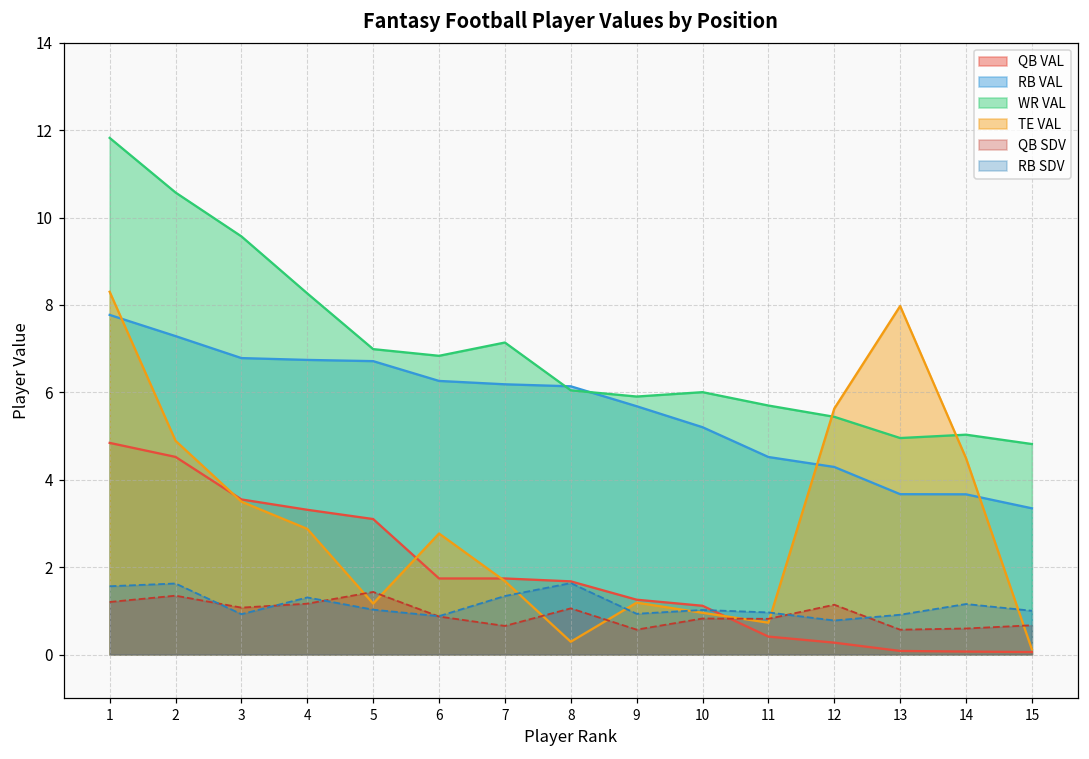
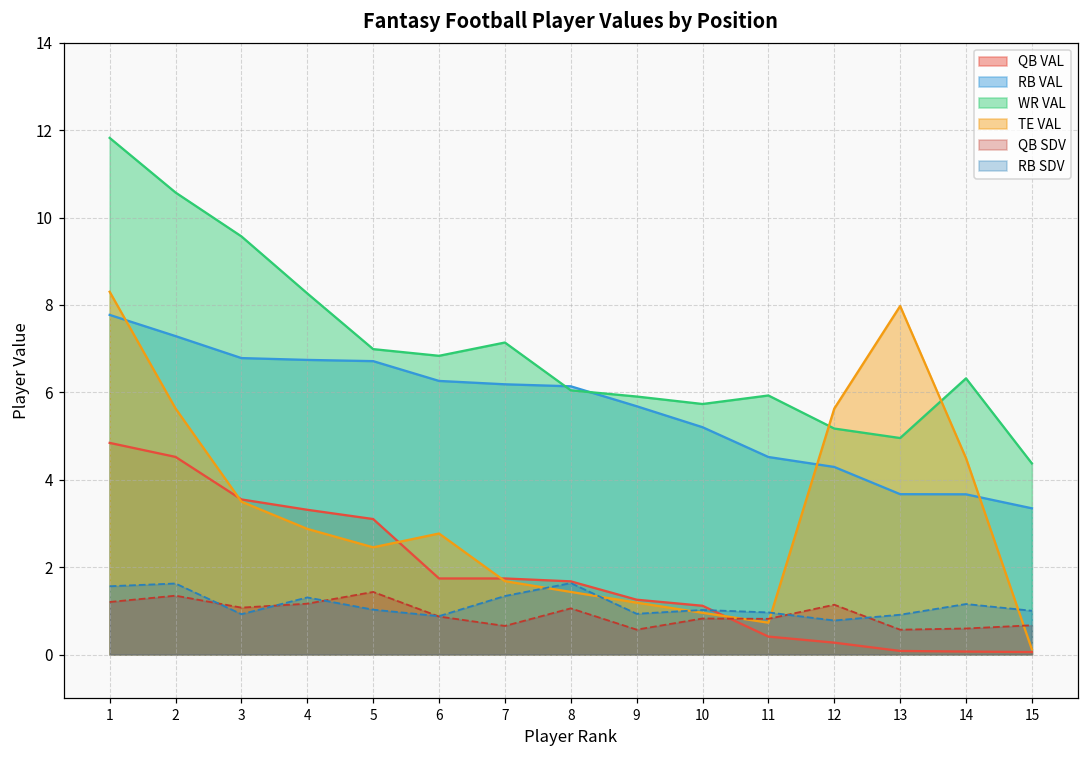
TE VAL, 2: 4.9 -> 5.6
TE VAL, 5: 1.2 -> 2.5
TE VAL, 8: 0.3 -> 1.4
WR VAL, 10: 6.0 -> 5.7
WR VAL, 11: 5.7 -> 5.9
WR VAL, 12: 5.4 -> 5.2
WR VAL, 14: 5.0 -> 6.3
WR VAL, 15: 4.8 -> 4.4
